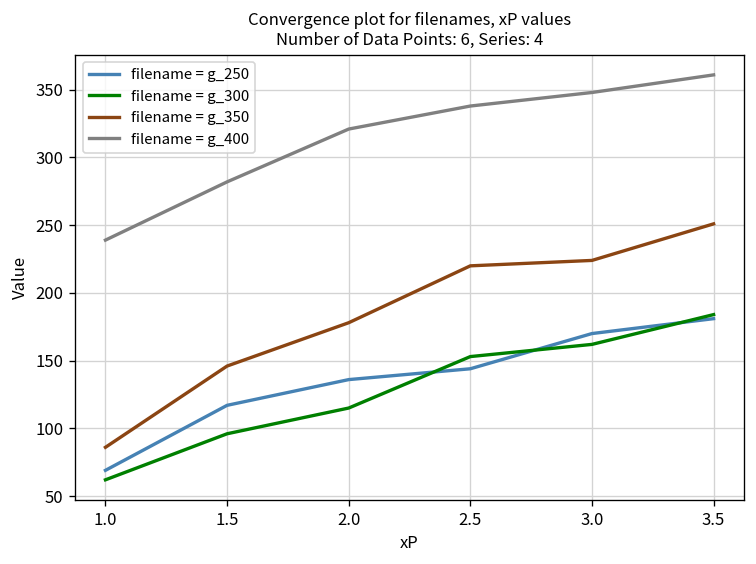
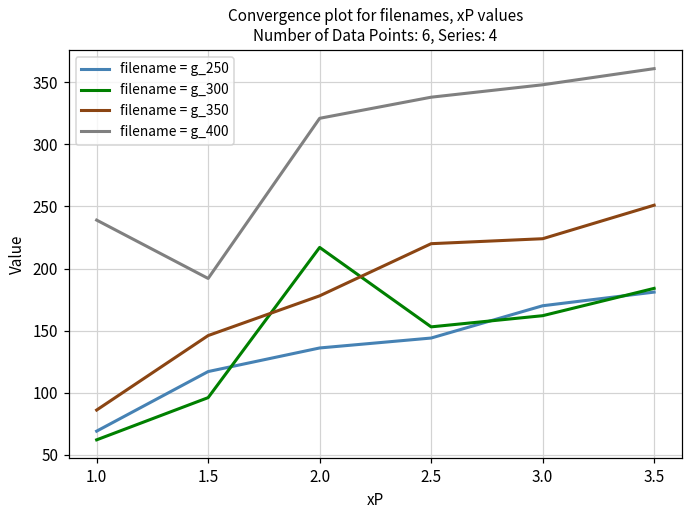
filename = g_400, 1.5: 282 -> 192
filename = g_300, 2.0: 115 -> 217
